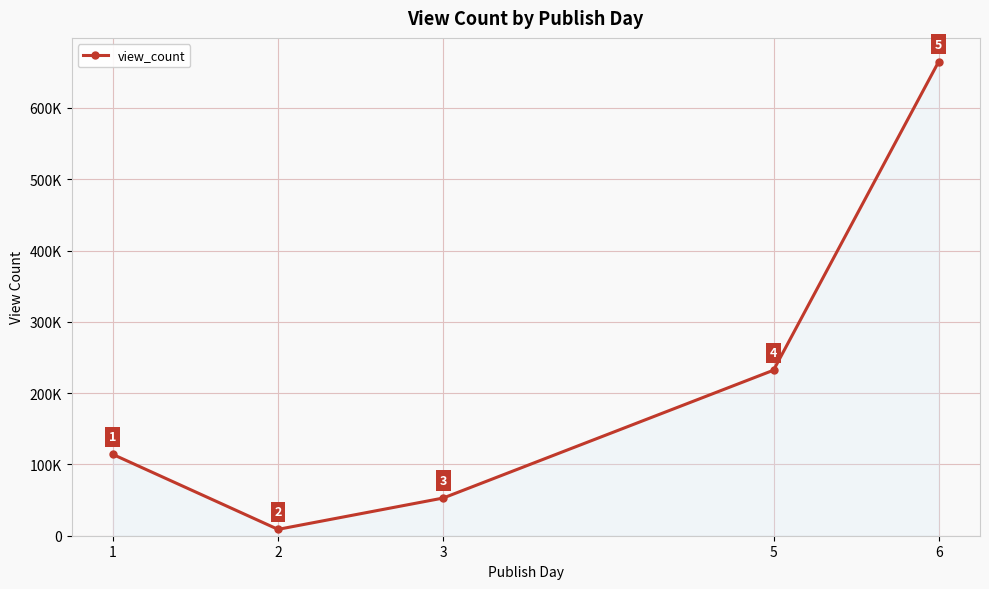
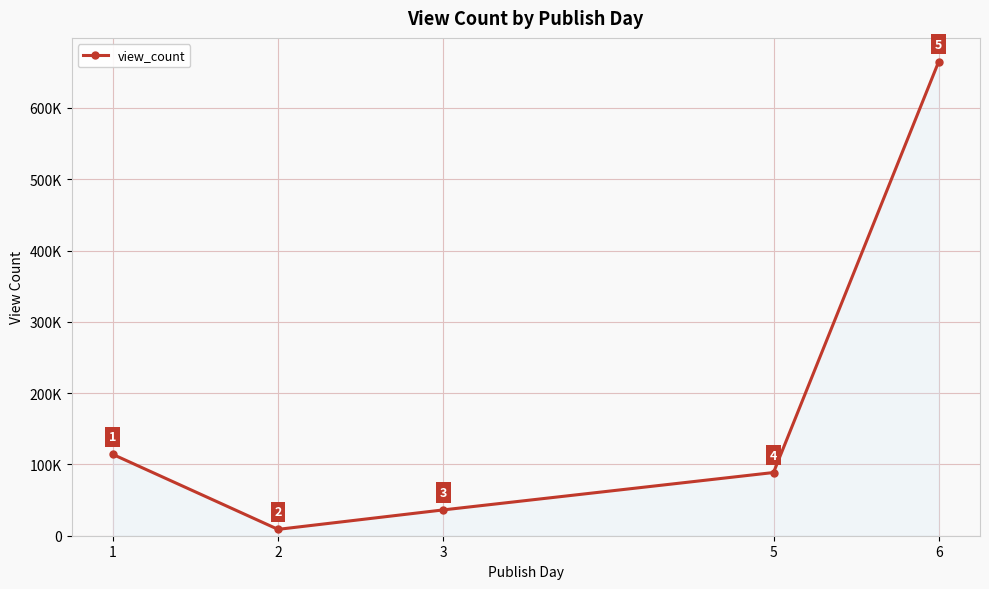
3: 50000 -> 40000
5: 230000 -> 90000
